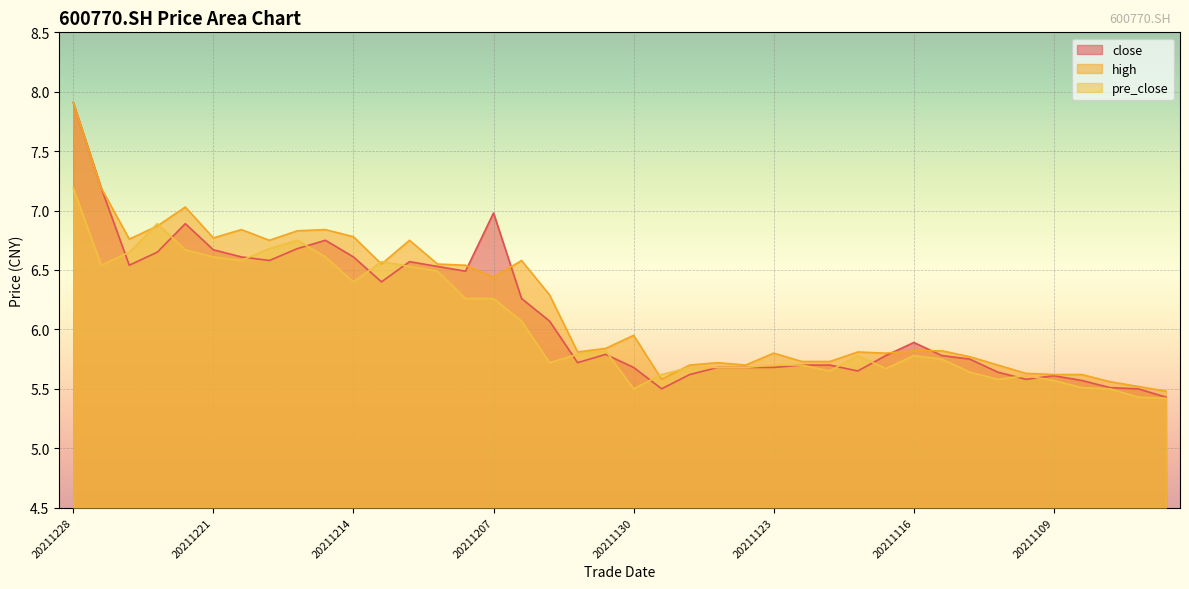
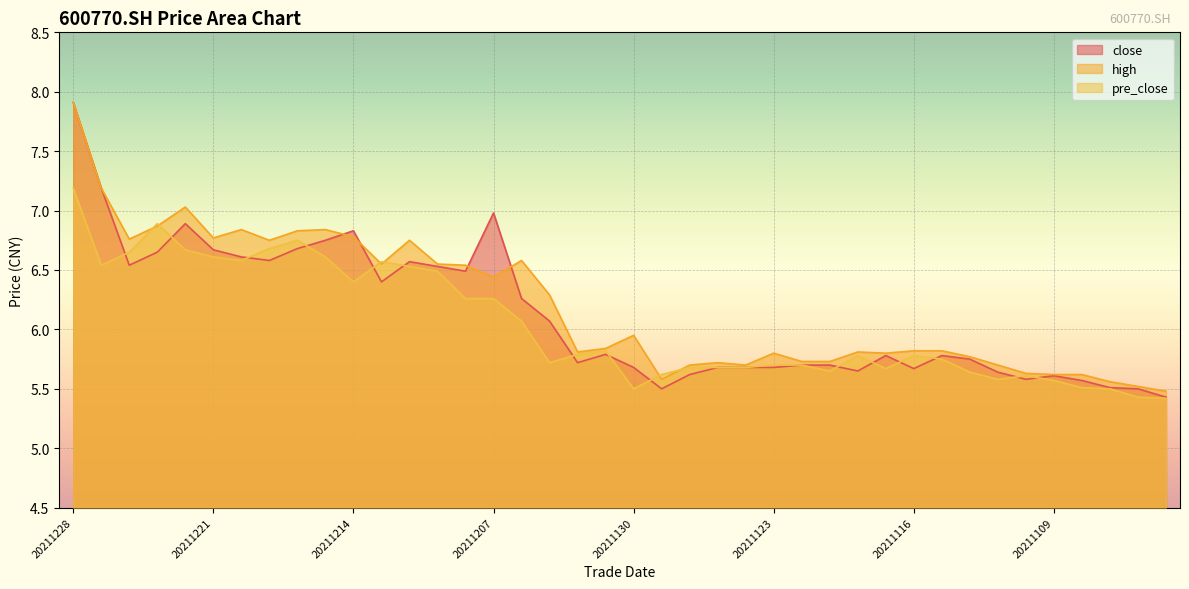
close, 20211214: 6.61 -> 6.83
close, 20211116: 5.89 -> 5.67
